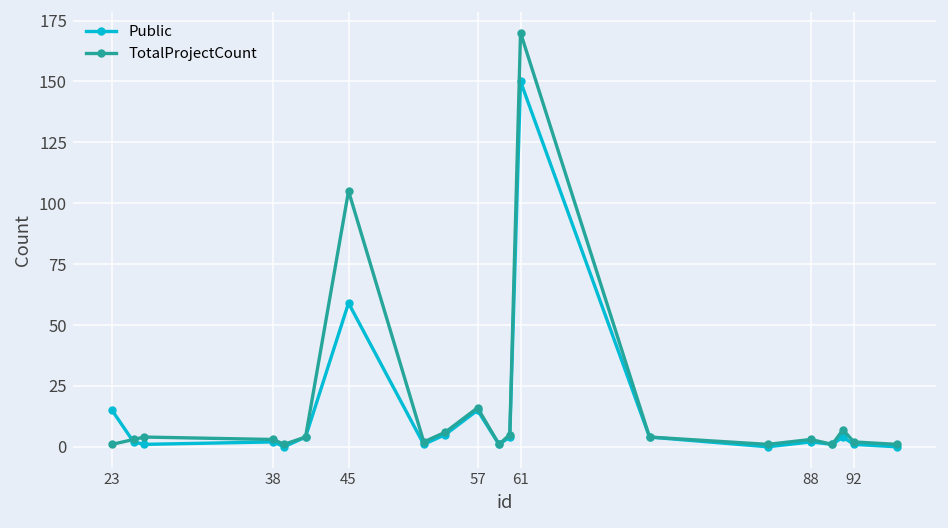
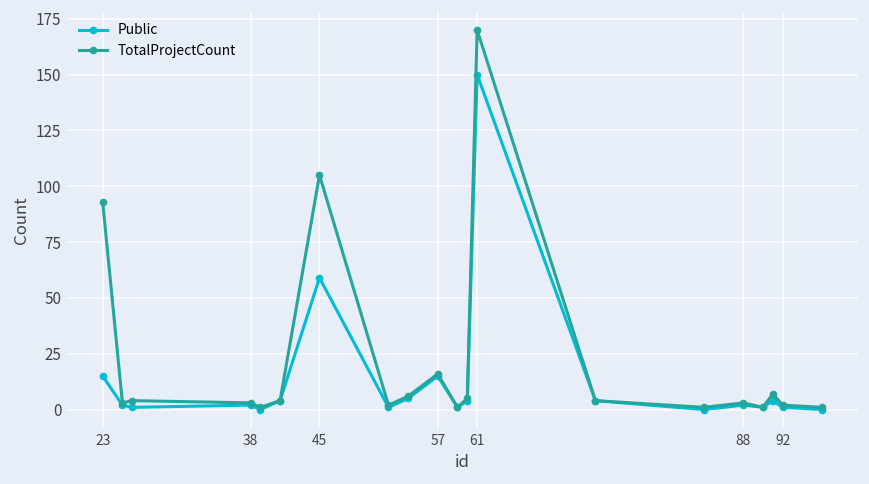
TotalProjectCount, 23: 1 -> 93
